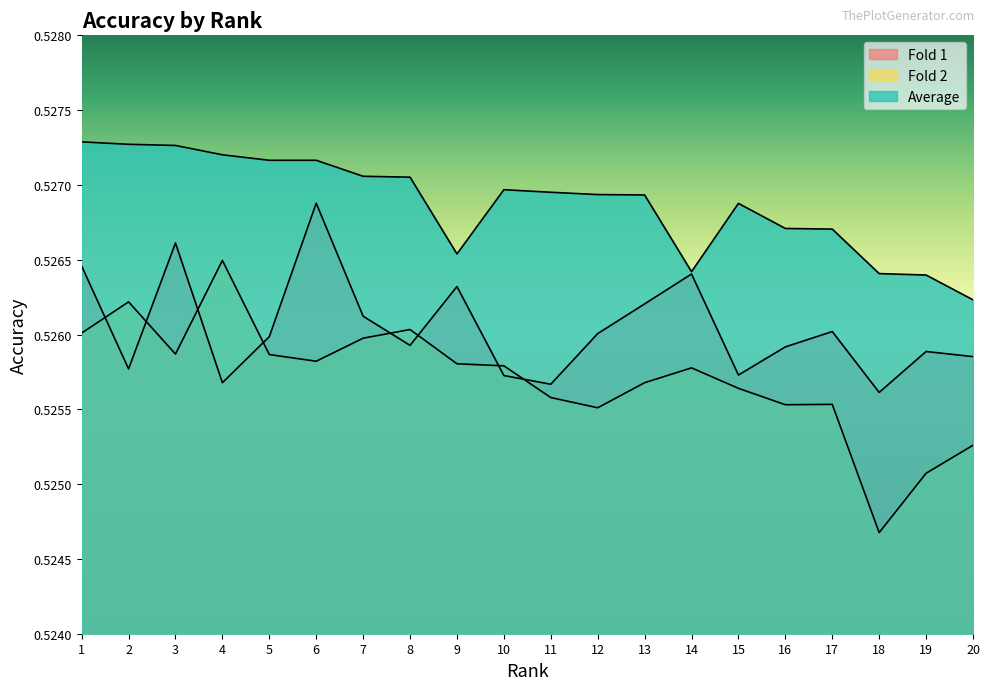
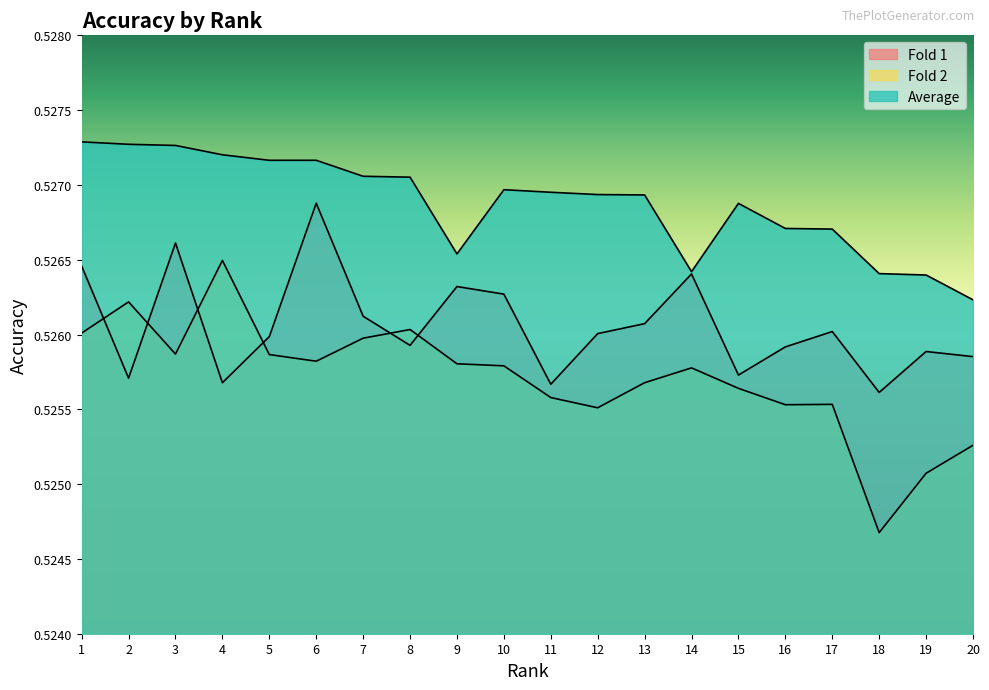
Fold 1, 2: 0.52577 -> 0.52571
Fold 1, 10: 0.52573 -> 0.52627
Fold 1, 13: 0.52620 -> 0.52607
